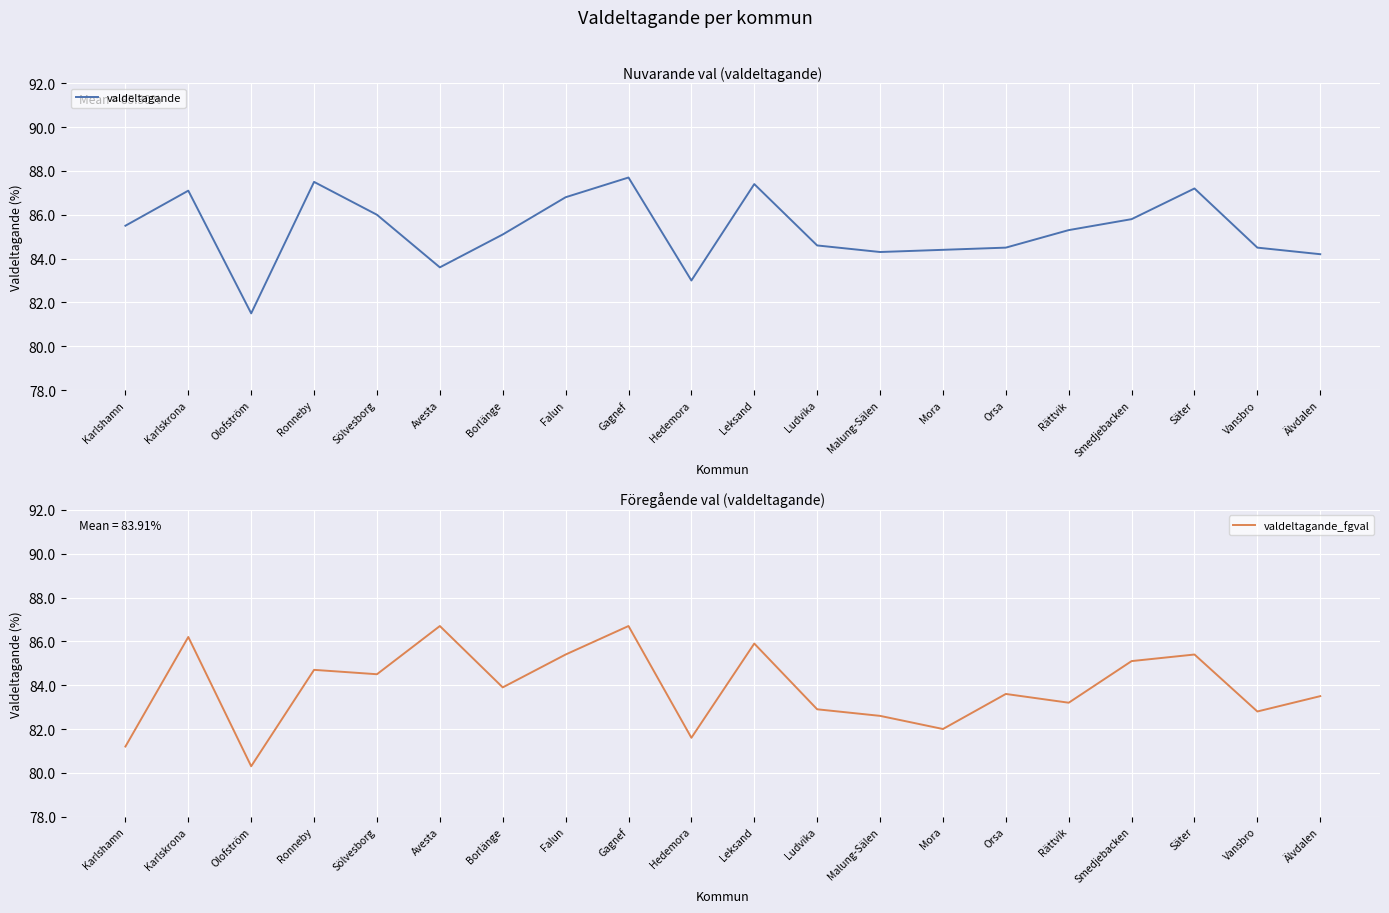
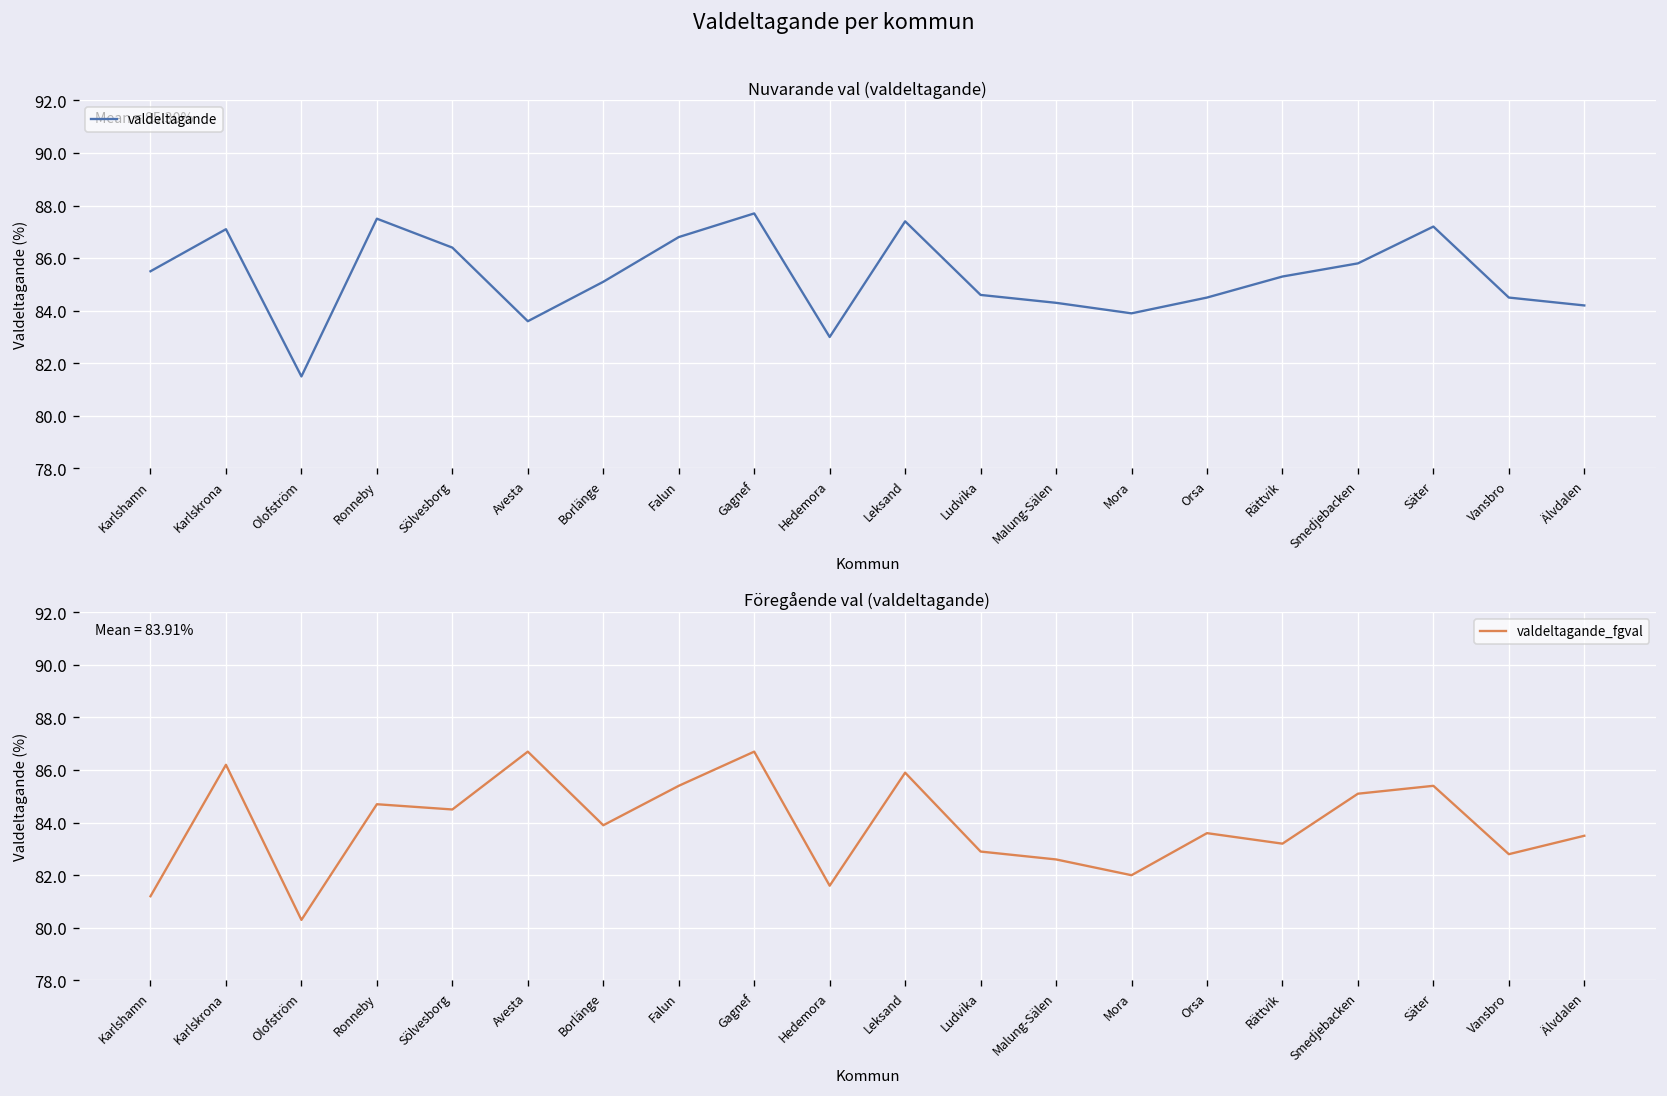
Nuvarande val (valdeltagande), Sölvesborg: 86.0 -> 86.4
Nuvarande val (valdeltagande), Mora: 84.4 -> 83.9
